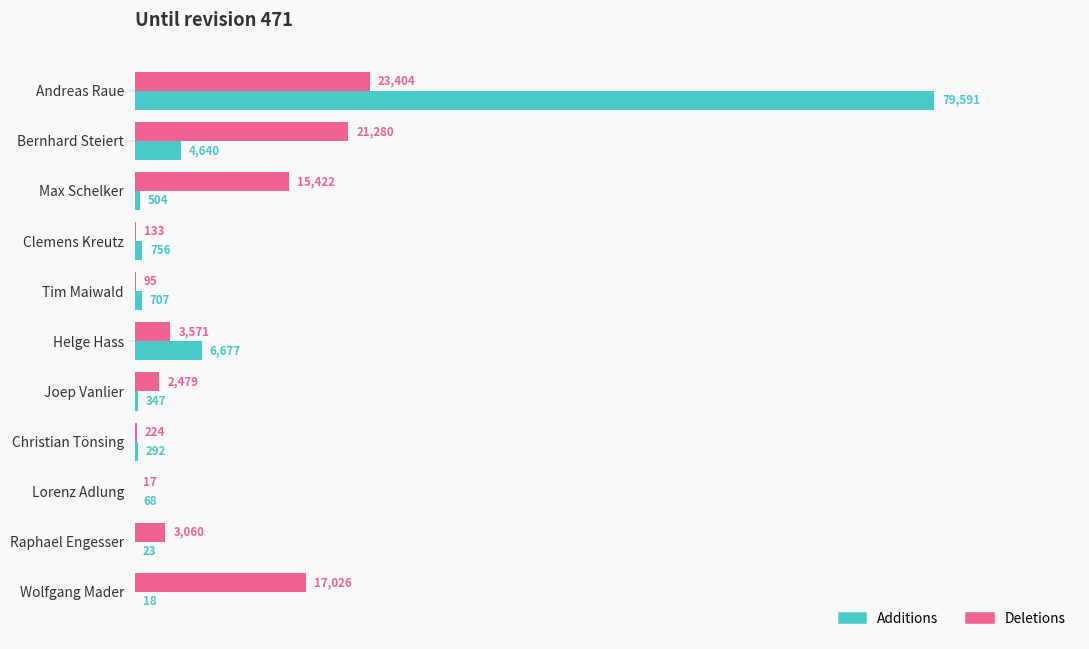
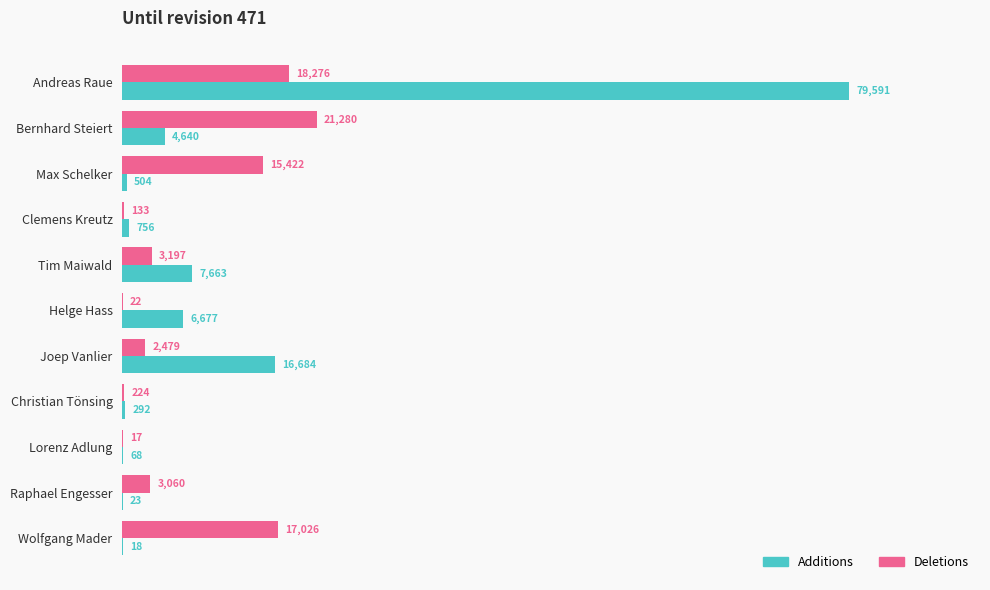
Deletions, Andreas Raue: 23,404 -> 18,276
Deletions, Tim Maiwald: 95 -> 3,197
Additions, Tim Maiwald: 707 -> 7,663
Deletions, Helge Hass: 3,571 -> 22
Additions, Joep Vanlier: 347 -> 16,684
